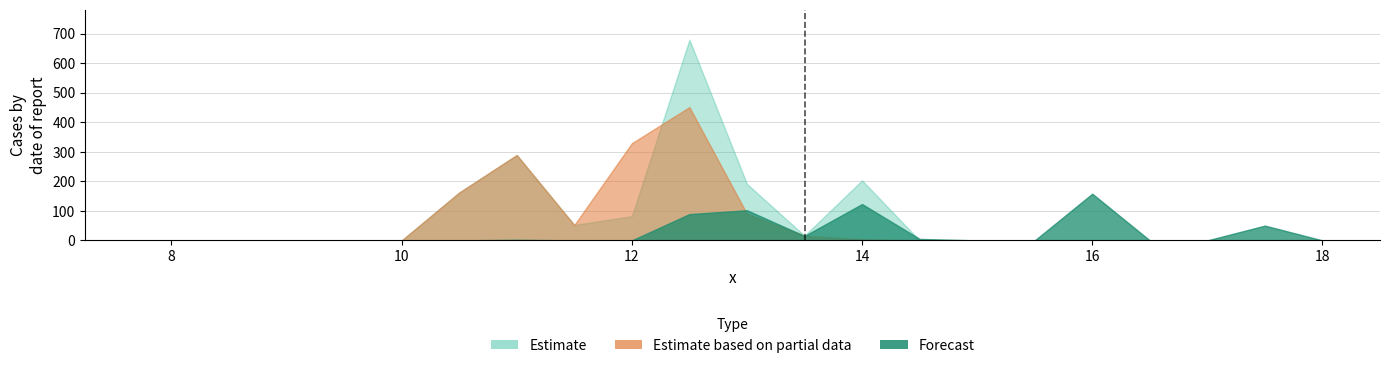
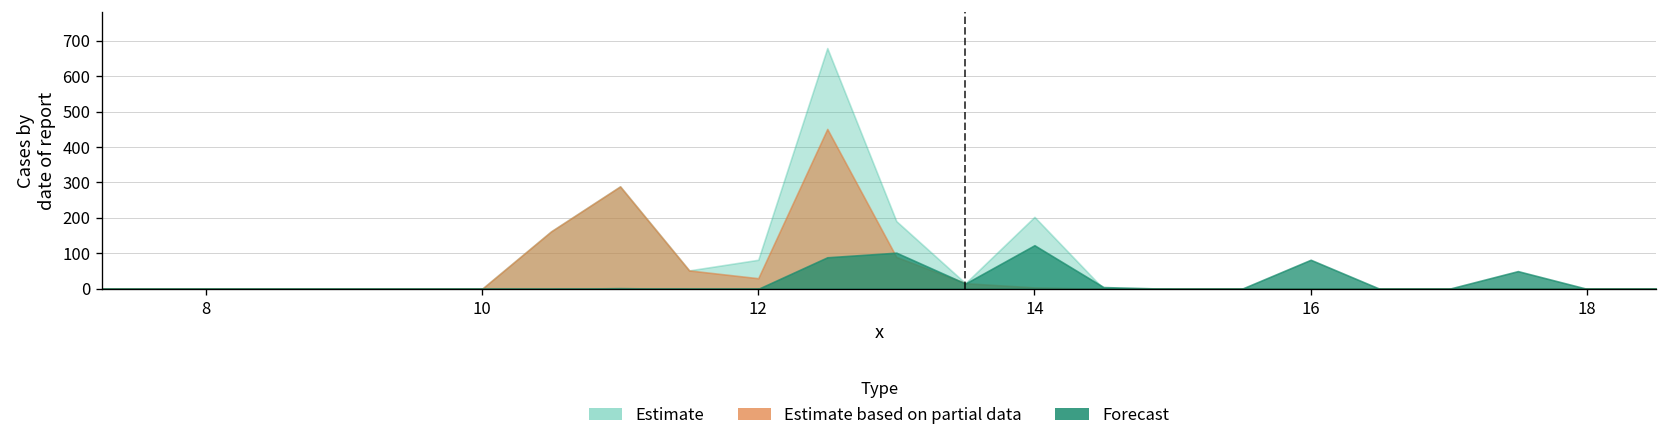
Estimate based on partial data, 12: 330 -> 30
Forecast, 16: 160 -> 80
